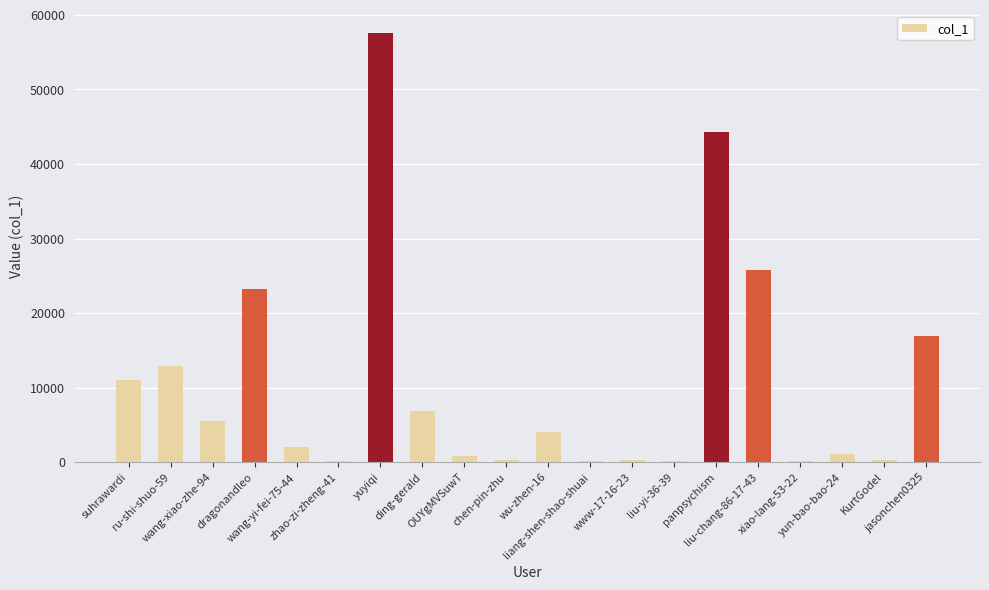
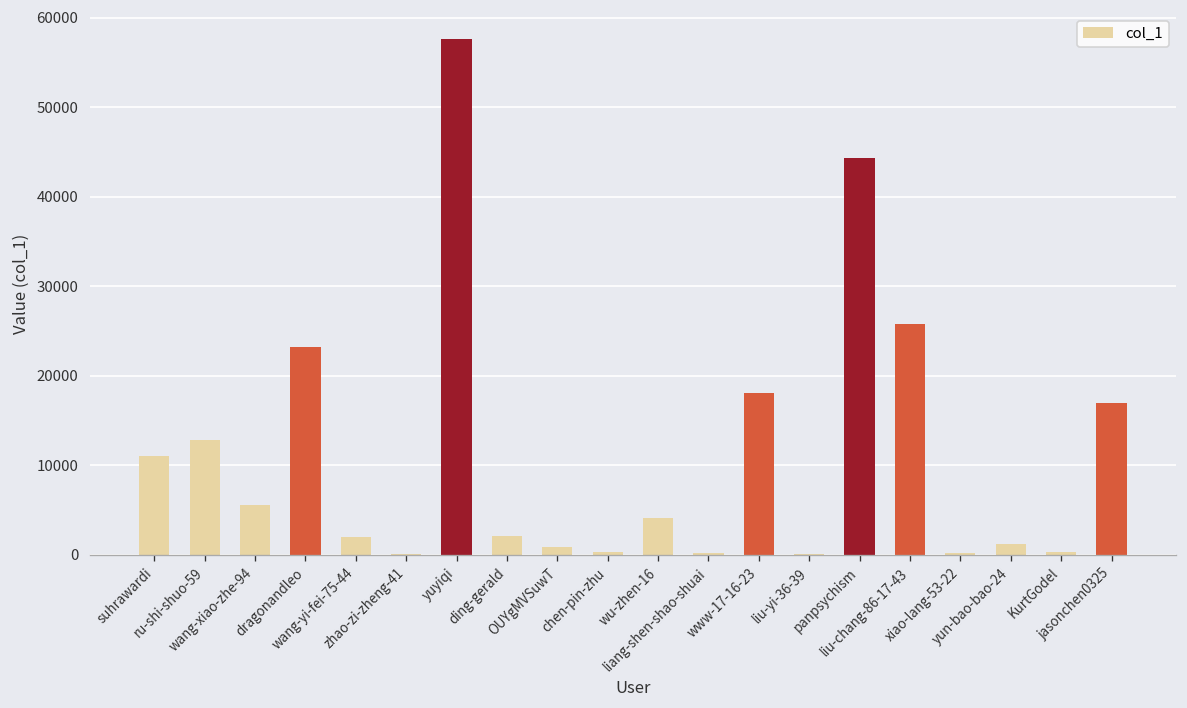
ding-gerald: 7000 -> 2000
www-17-16-23: 0 -> 18000
